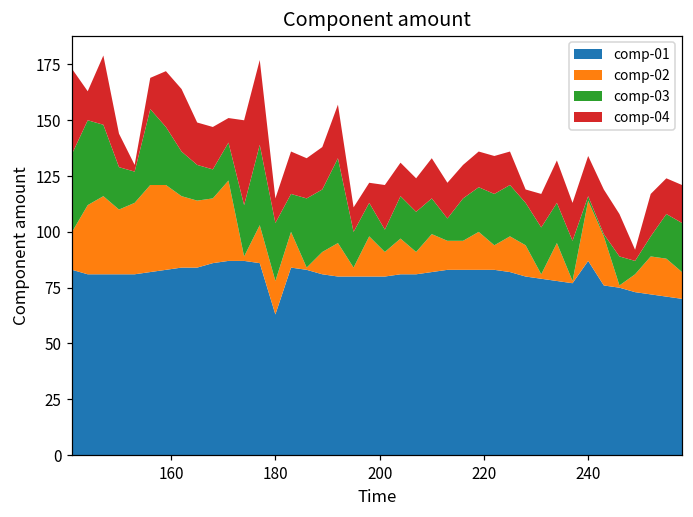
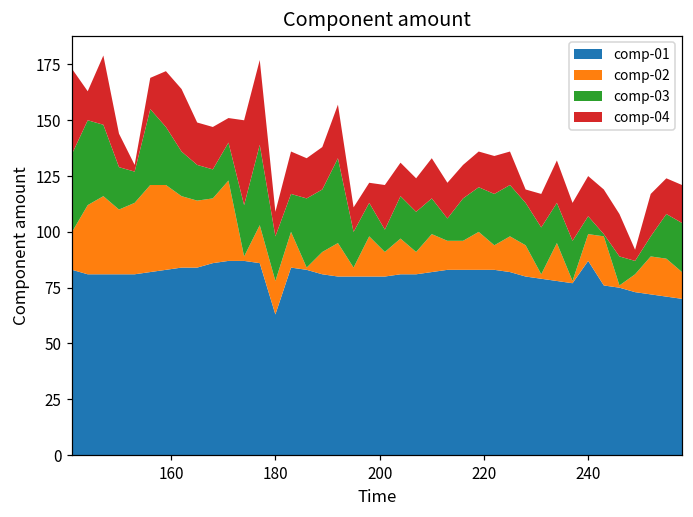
comp-03, 180: 26 -> 20
comp-02, 240: 27 -> 12
comp-03, 240: 2 -> 8
